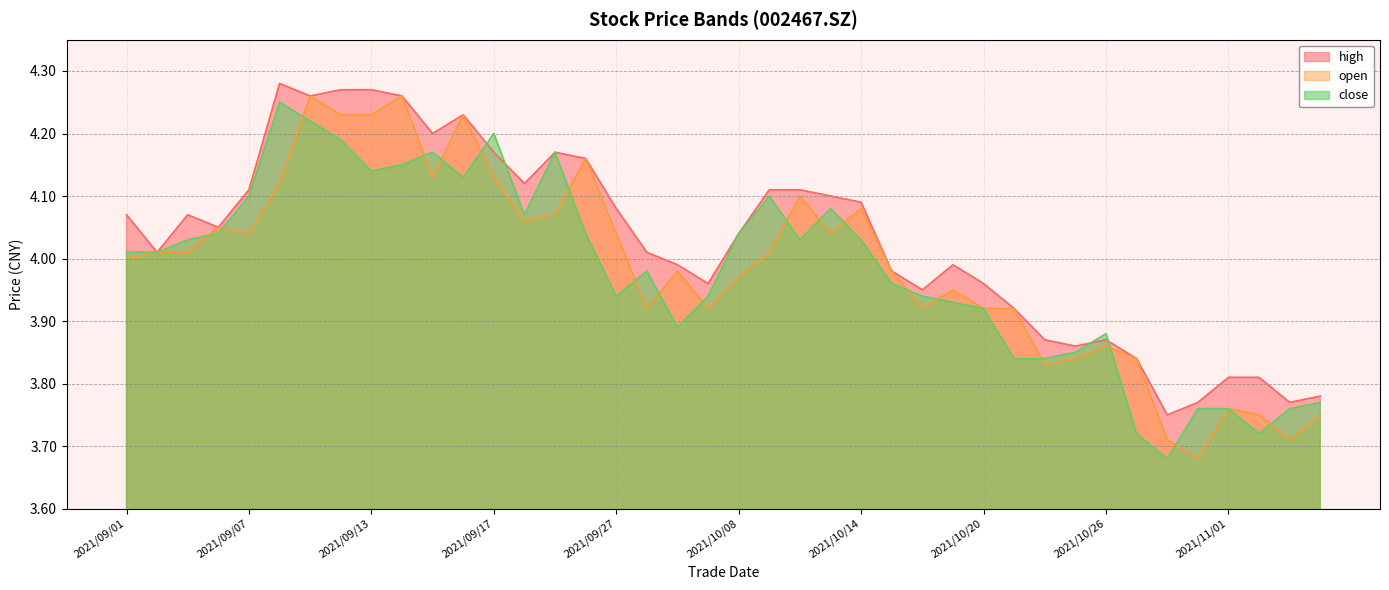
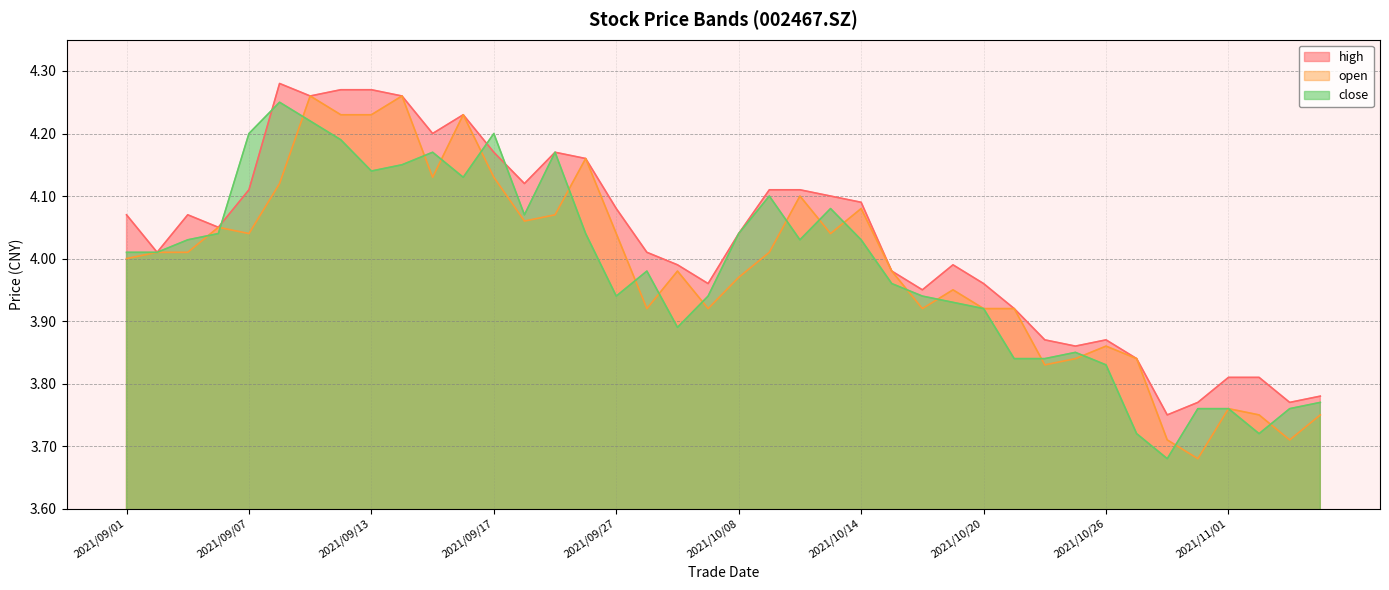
close, 2021/09/07: 4.1 -> 4.2
close, 2021/10/26: 3.88 -> 3.83
